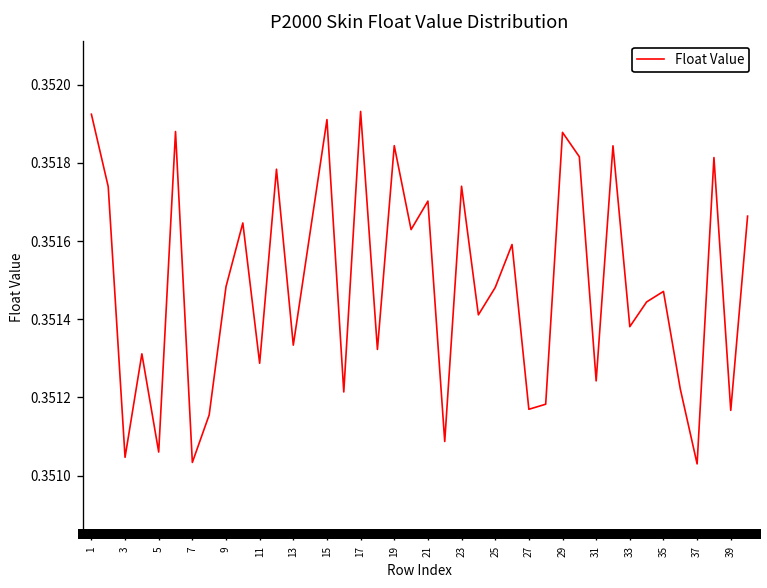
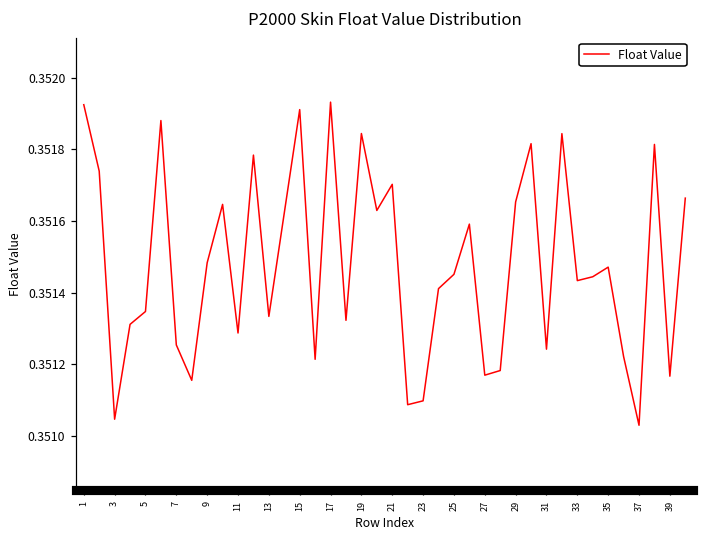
5: 0.35106 -> 0.35135
7: 0.35103 -> 0.35125
23: 0.35174 -> 0.35110
25: 0.35148 -> 0.35145
29: 0.35188 -> 0.35165
33: 0.35138 -> 0.35143
